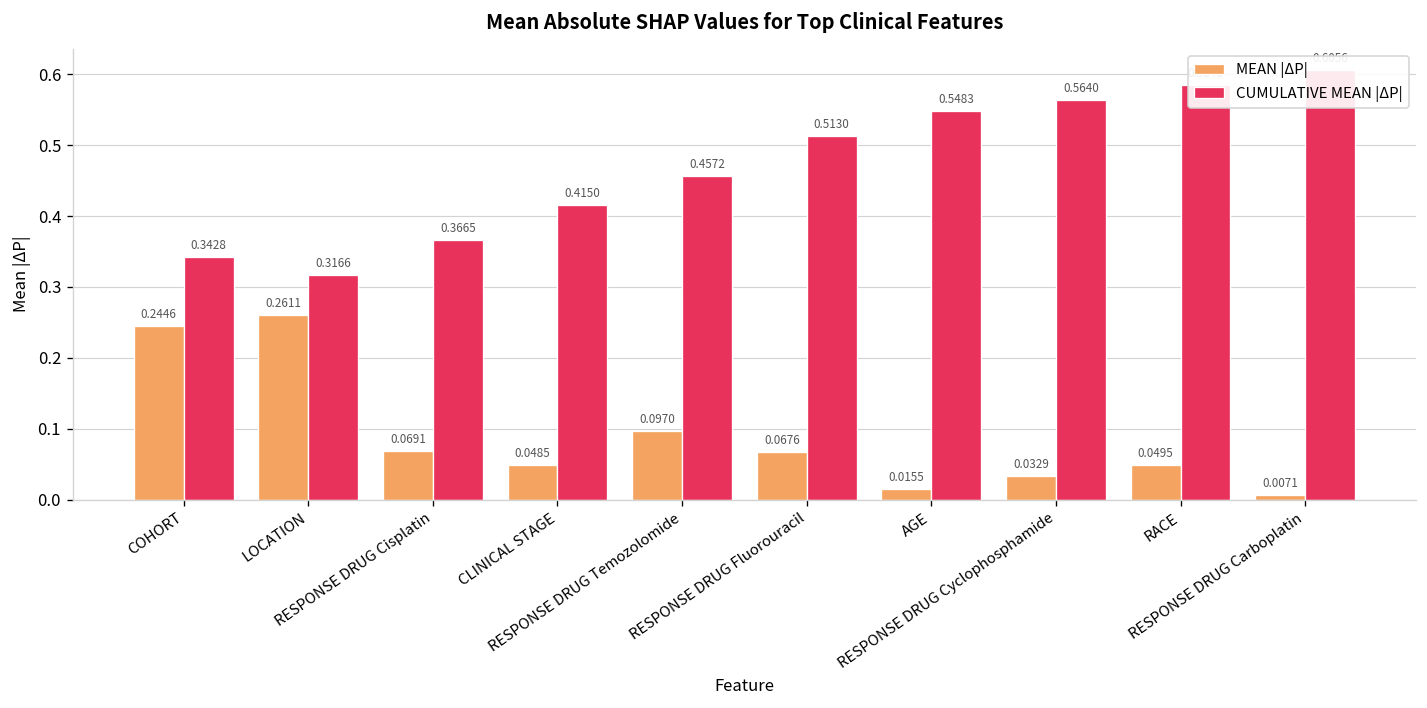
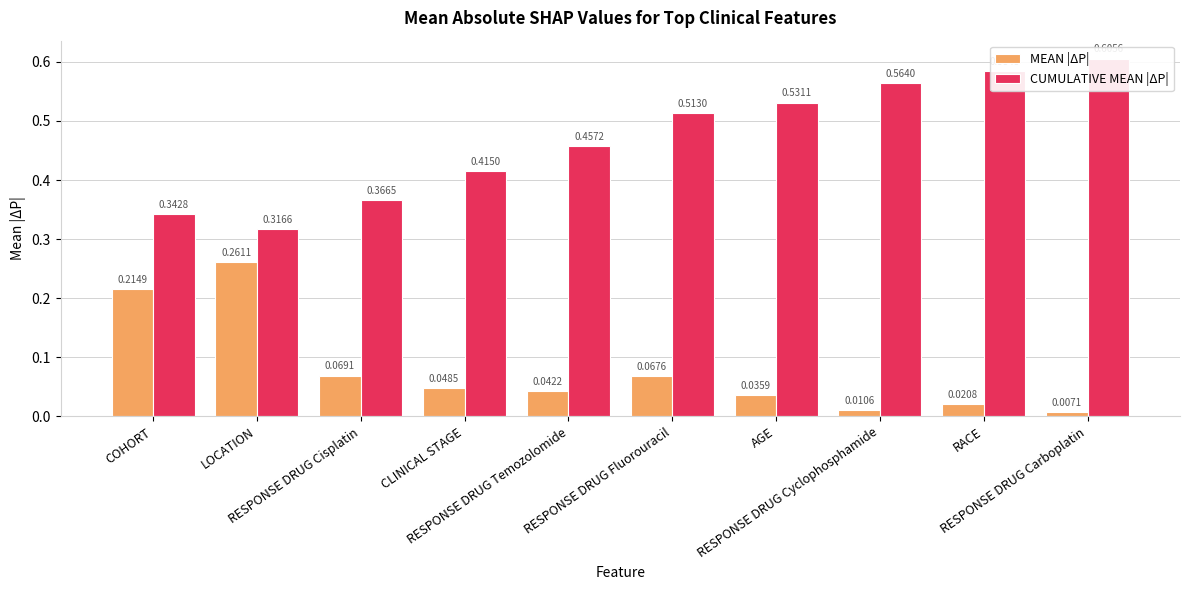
MEAN |ΔP|, COHORT: 0.2446 -> 0.2149
MEAN |ΔP|, RESPONSE DRUG Temozolomide: 0.0970 -> 0.0422
MEAN |ΔP|, AGE: 0.0155 -> 0.0359
CUMULATIVE MEAN |ΔP|, AGE: 0.5483 -> 0.5311
MEAN |ΔP|, RESPONSE DRUG Cyclophosphamide: 0.0329 -> 0.0106
MEAN |ΔP|, RACE: 0.0495 -> 0.0208
